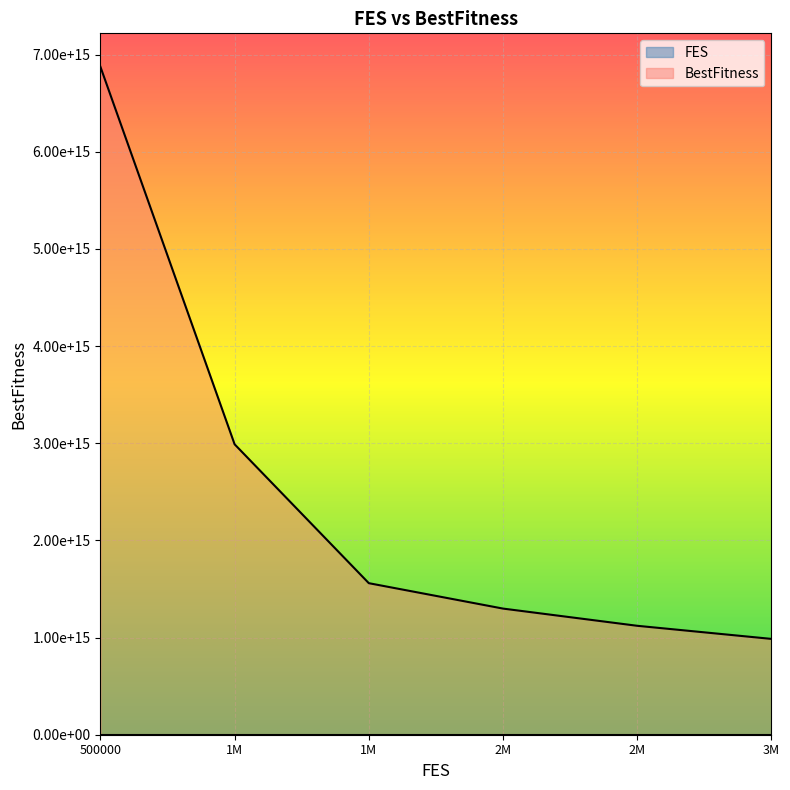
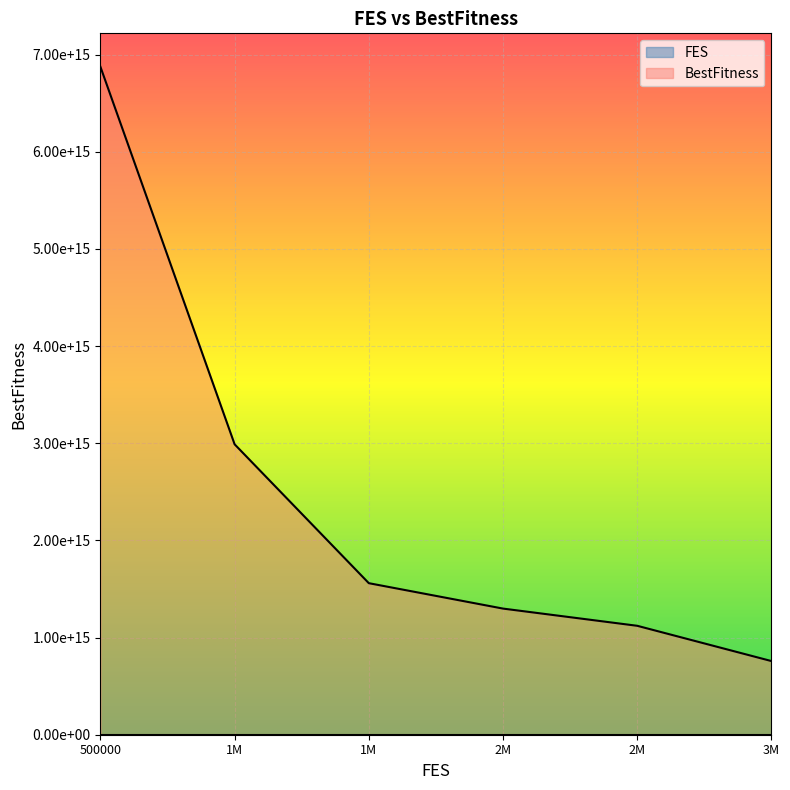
BestFitness, 3M: 1000000000000000 -> 800000000000000
